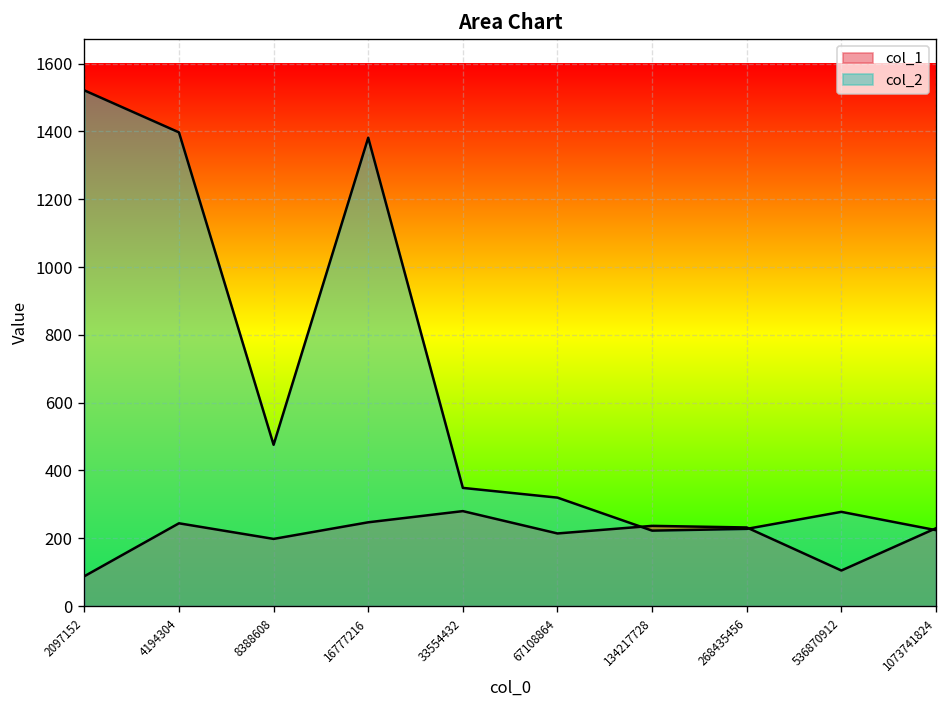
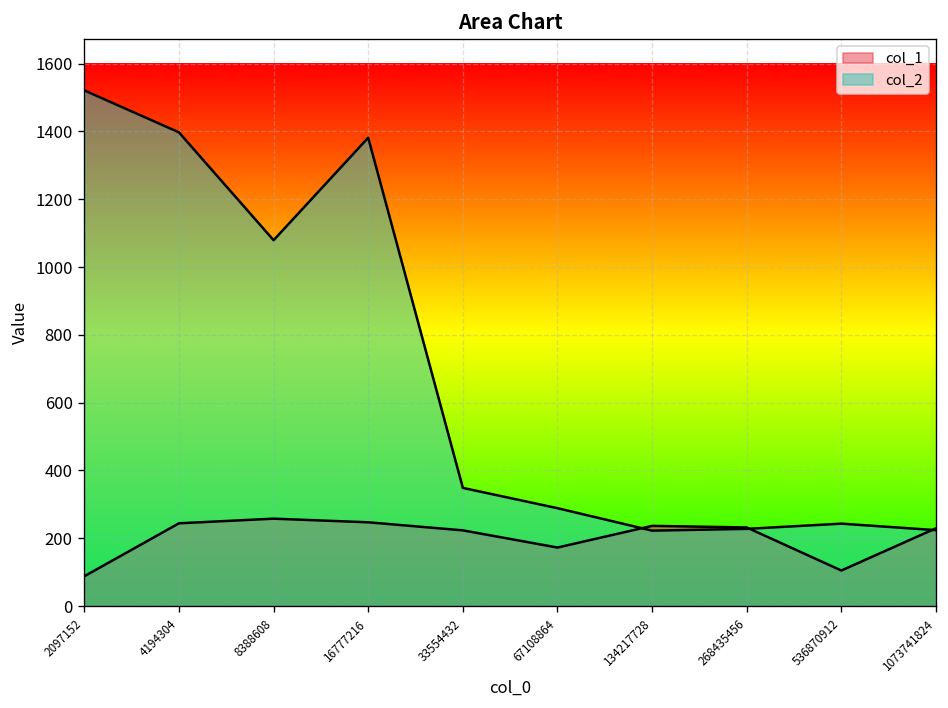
col_1, 8388608: 200 -> 260
col_2, 8388608: 480 -> 1080
col_1, 33554432: 280 -> 220
col_1, 67108864: 210 -> 170
col_2, 67108864: 320 -> 290
col_2, 536870912: 280 -> 240
